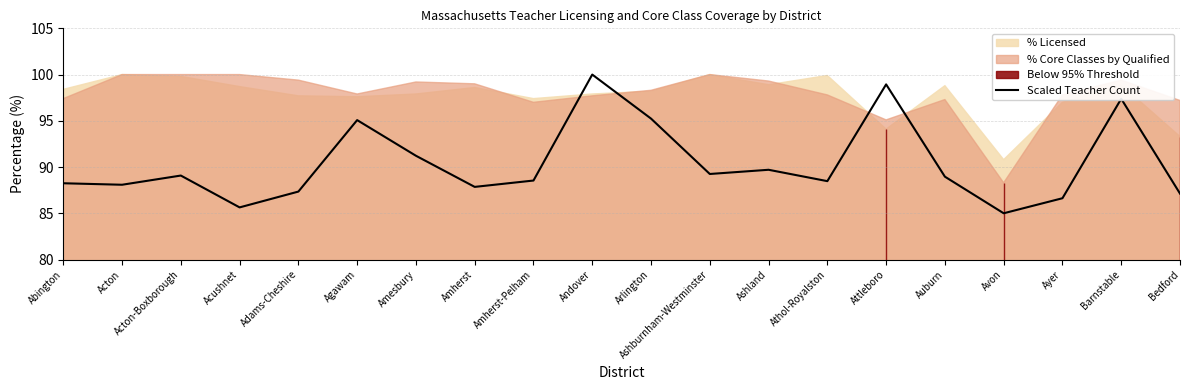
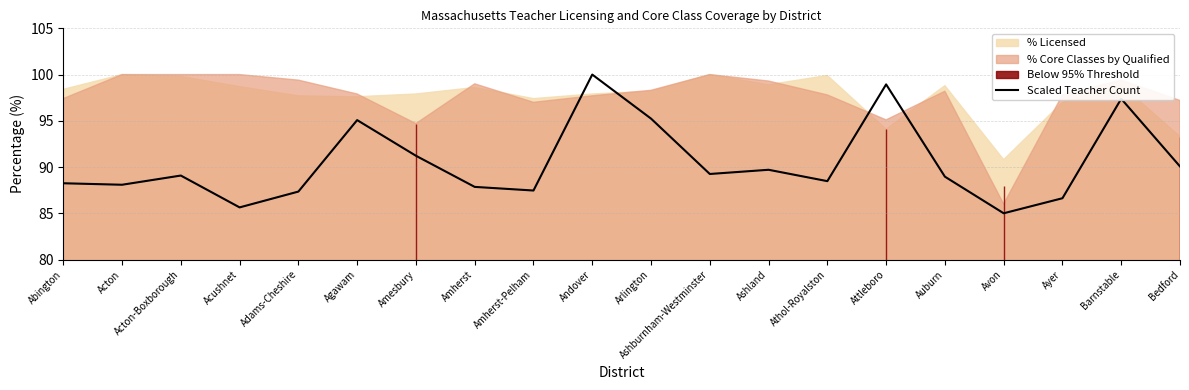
% Core Classes by Qualified, Amesbury: 99 -> 95
Scaled Teacher Count, Amherst-Pelham: 89 -> 87
% Core Classes by Qualified, Auburn: 97 -> 98
% Core Classes by Qualified, Avon: 88 -> 86
Scaled Teacher Count, Bedford: 87 -> 90
